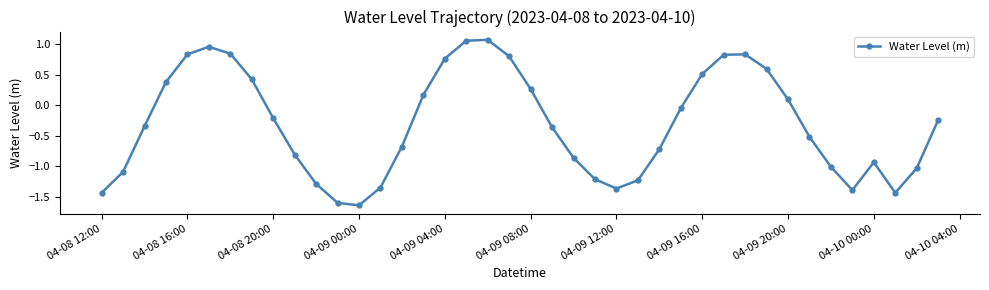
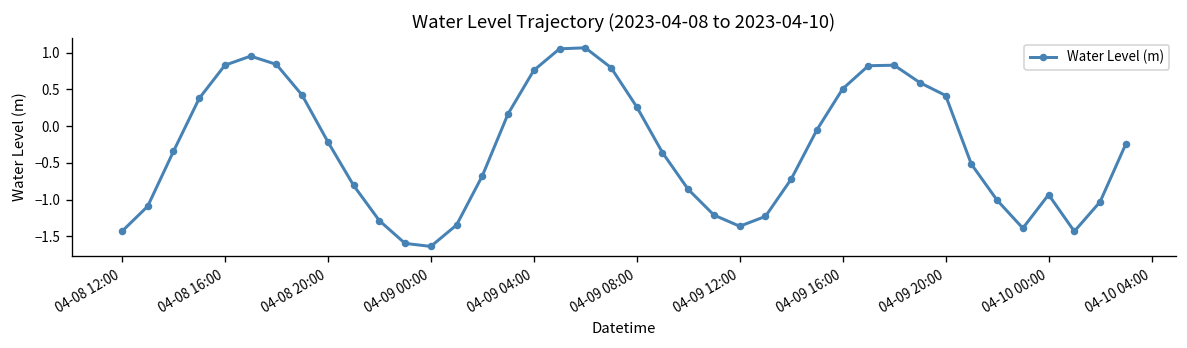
04-09 20:00: 0.1 -> 0.4
